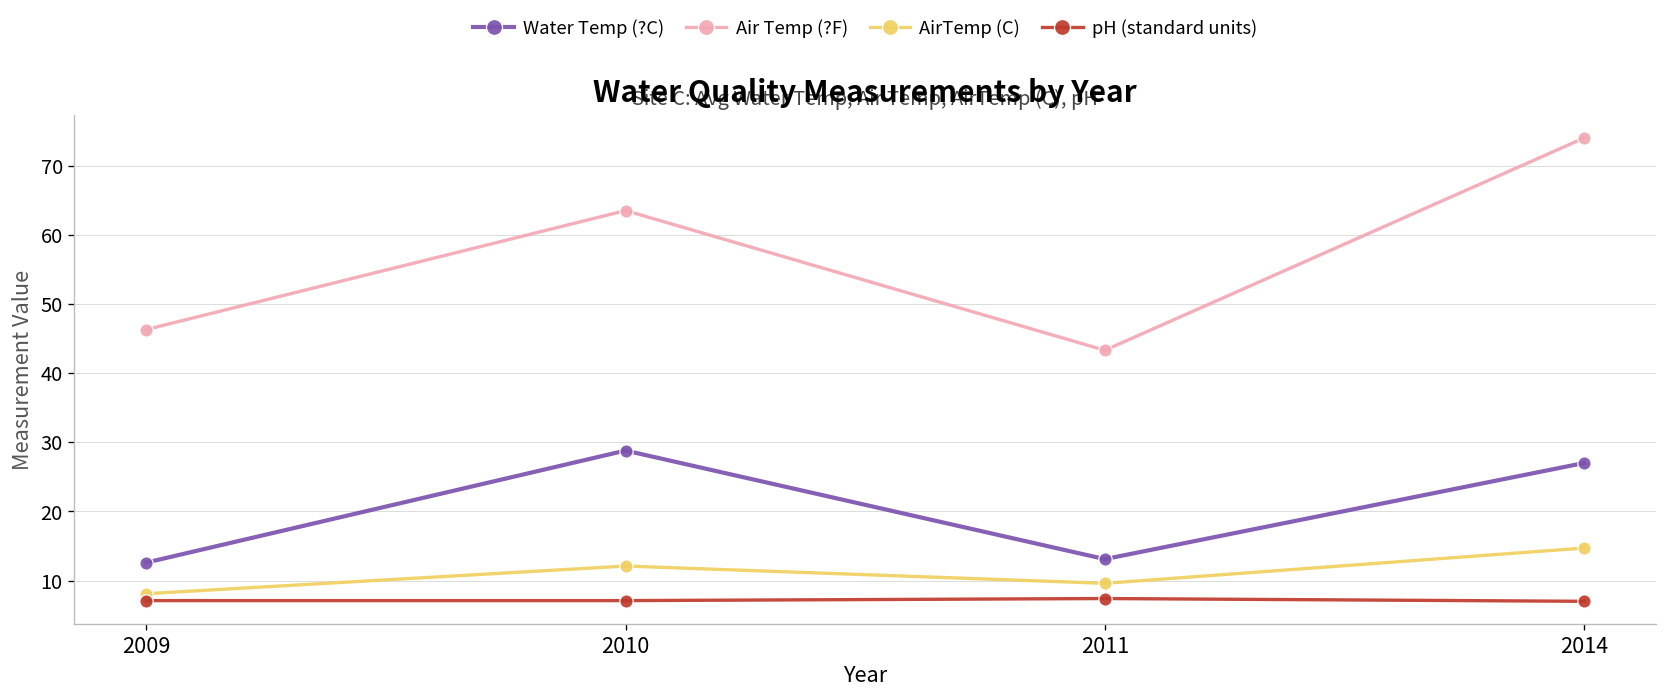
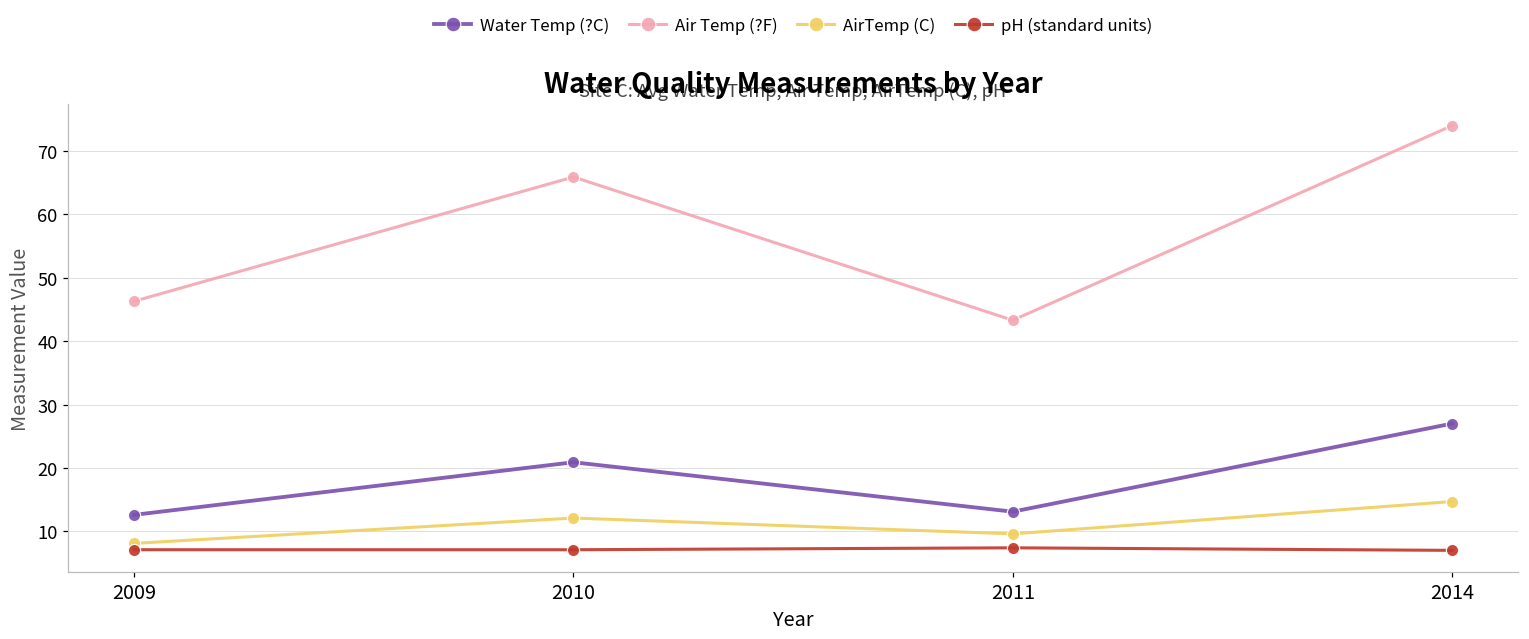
Water Temp (?C), 2010: 29 -> 21
Air Temp (?F), 2010: 64 -> 66
